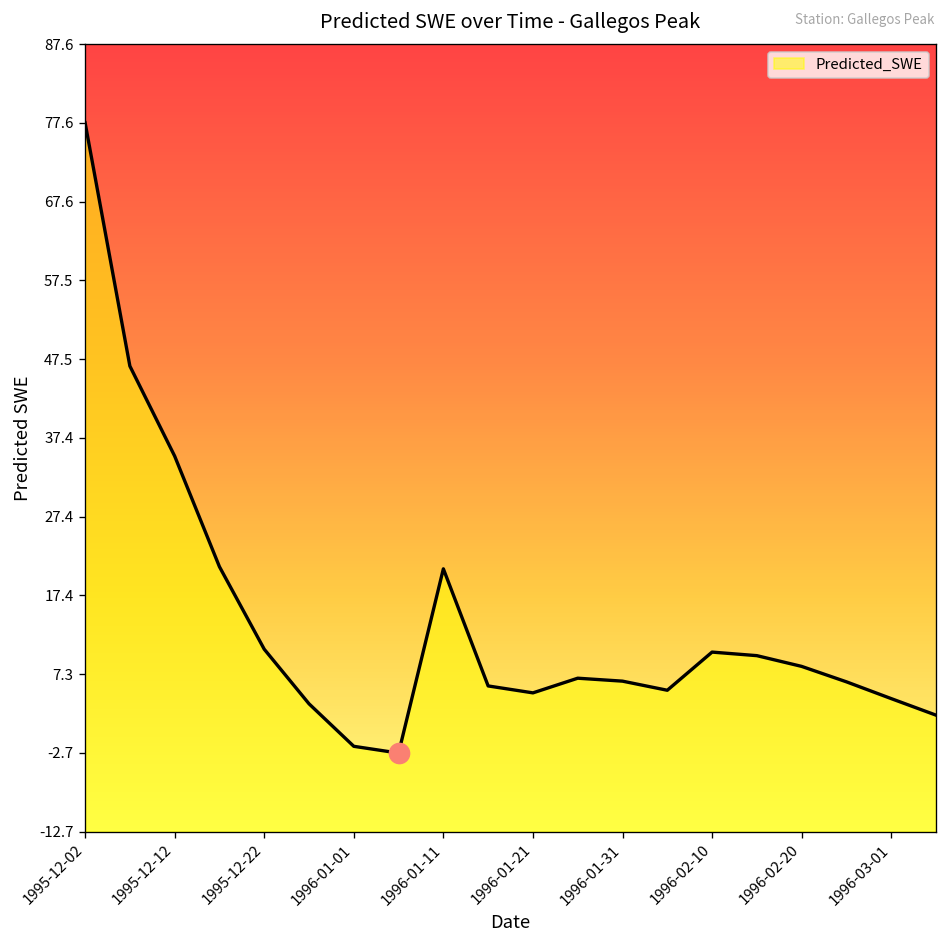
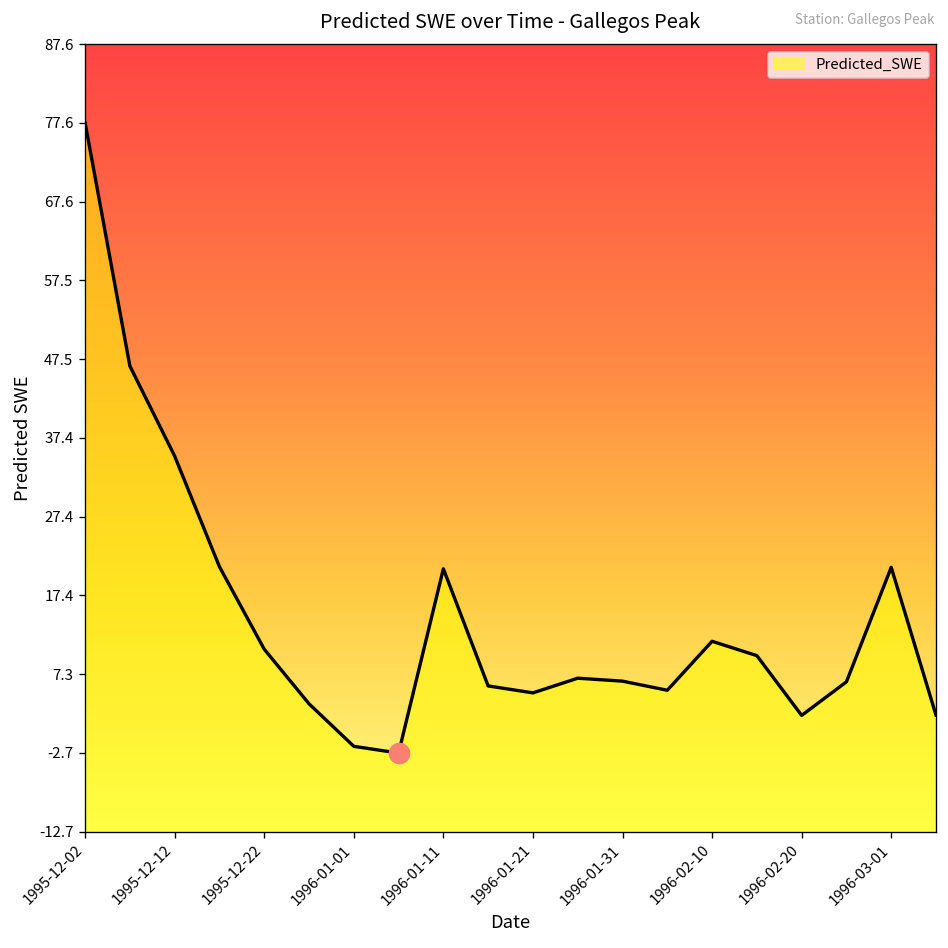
Predicted_SWE, 1996-02-10: 10 -> 12
Predicted_SWE, 1996-02-20: 8 -> 2
Predicted_SWE, 1996-03-01: 4 -> 21
